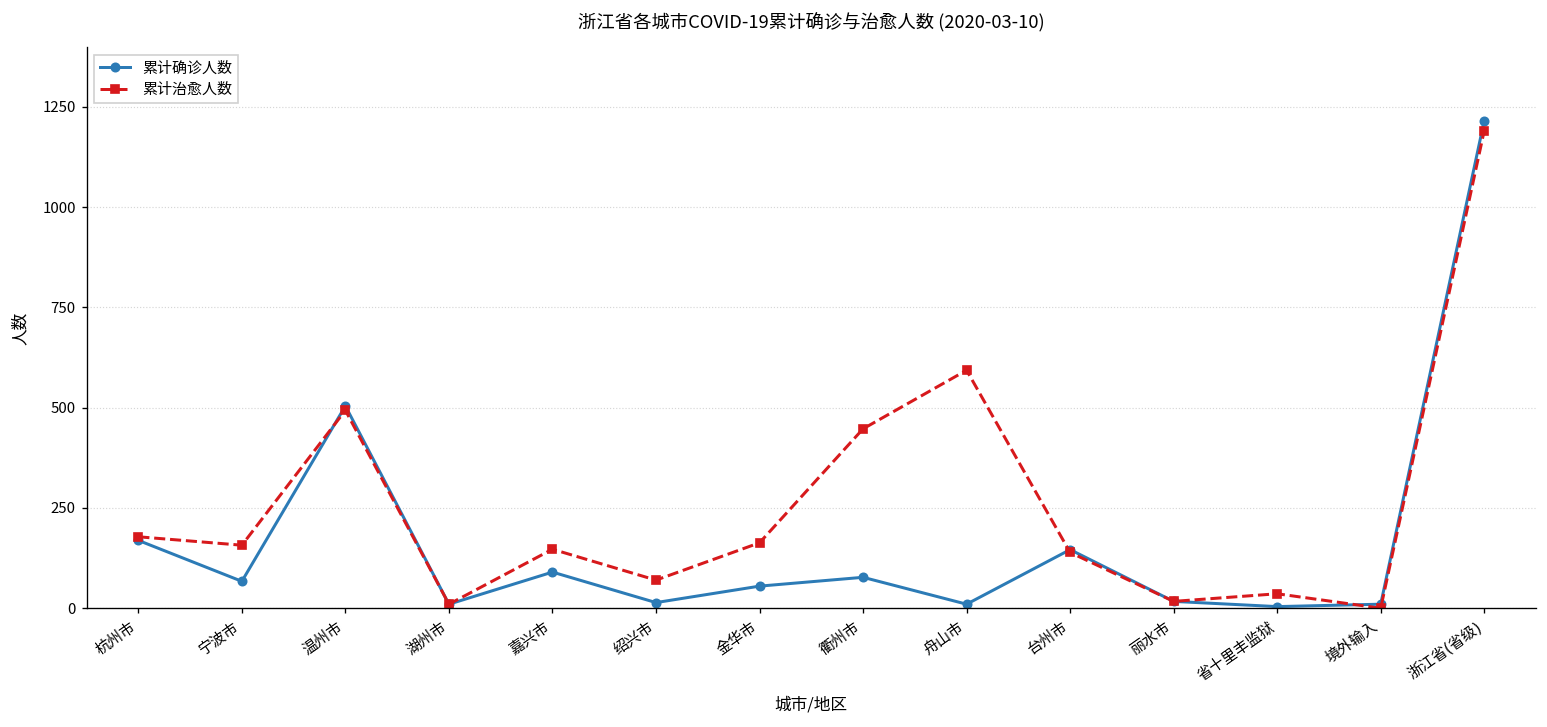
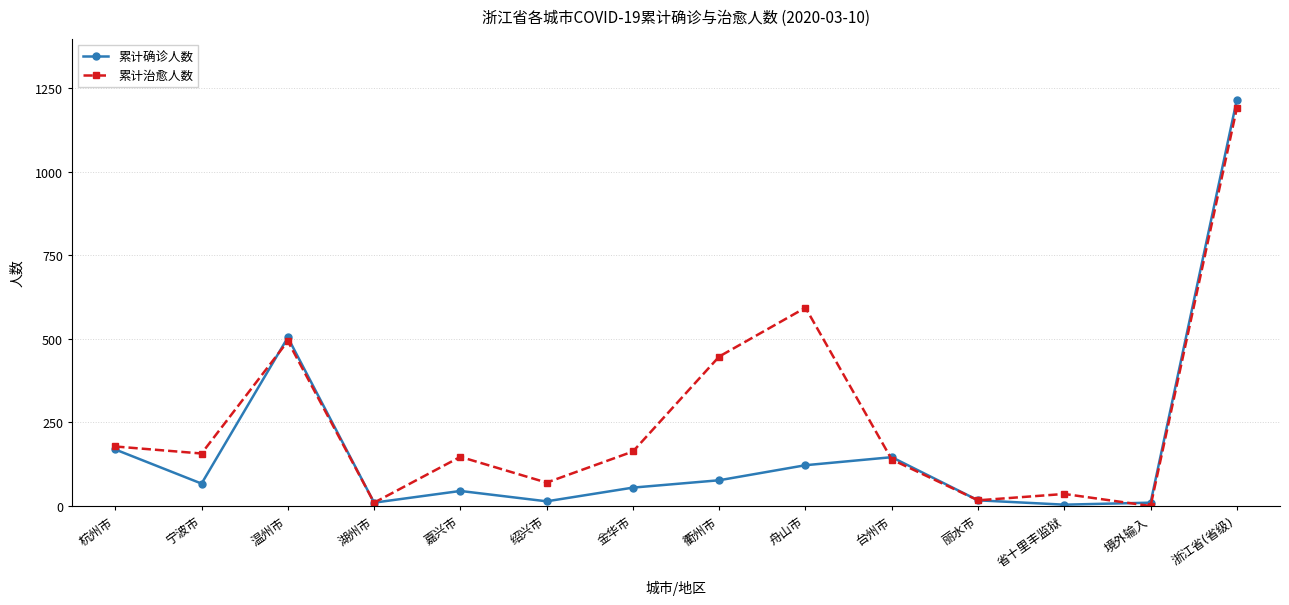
累计确诊人数, 嘉兴市: 90 -> 50
累计确诊人数, 舟山市: 10 -> 120
